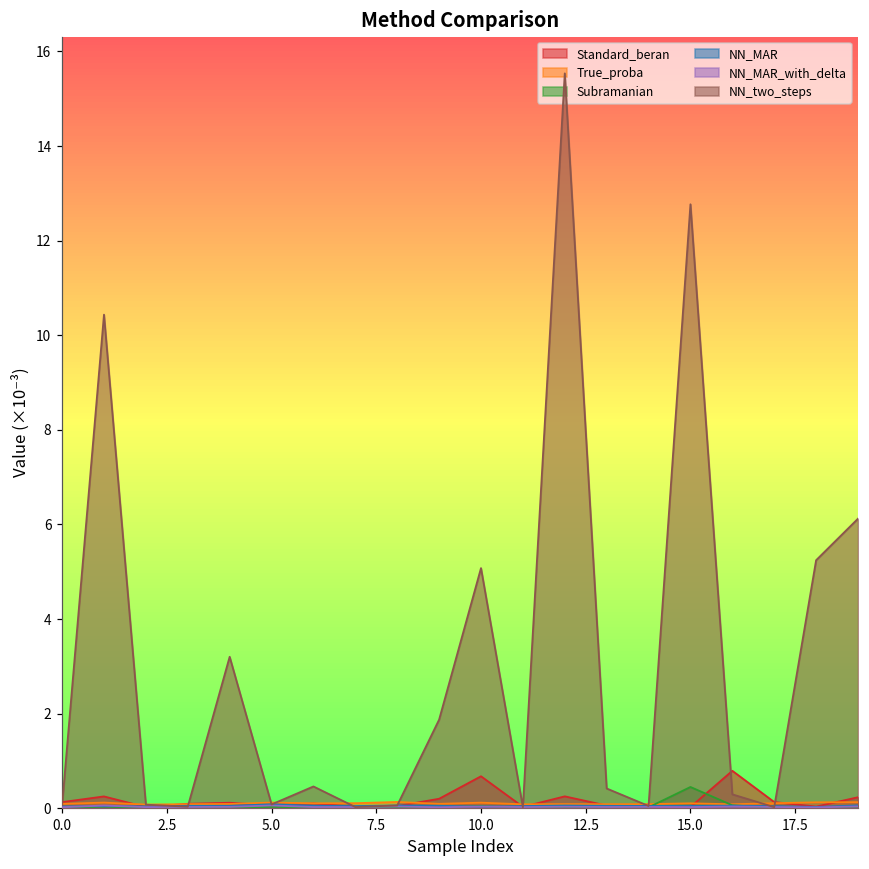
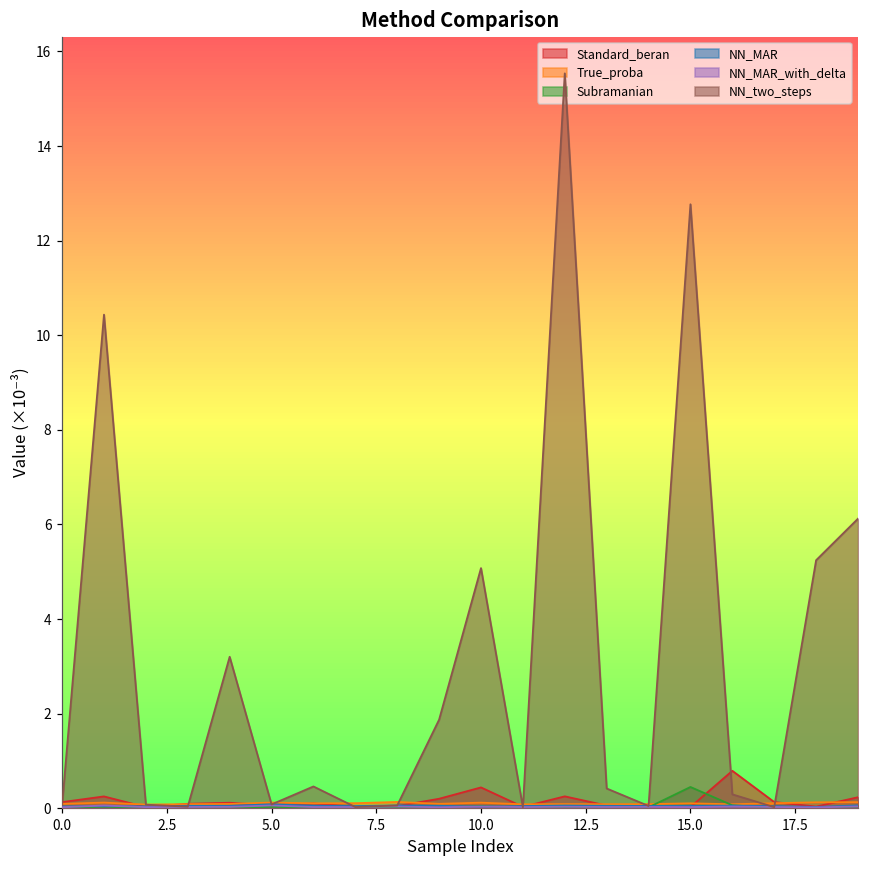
Standard_beran, 10.0: 0.7 -> 0.4
